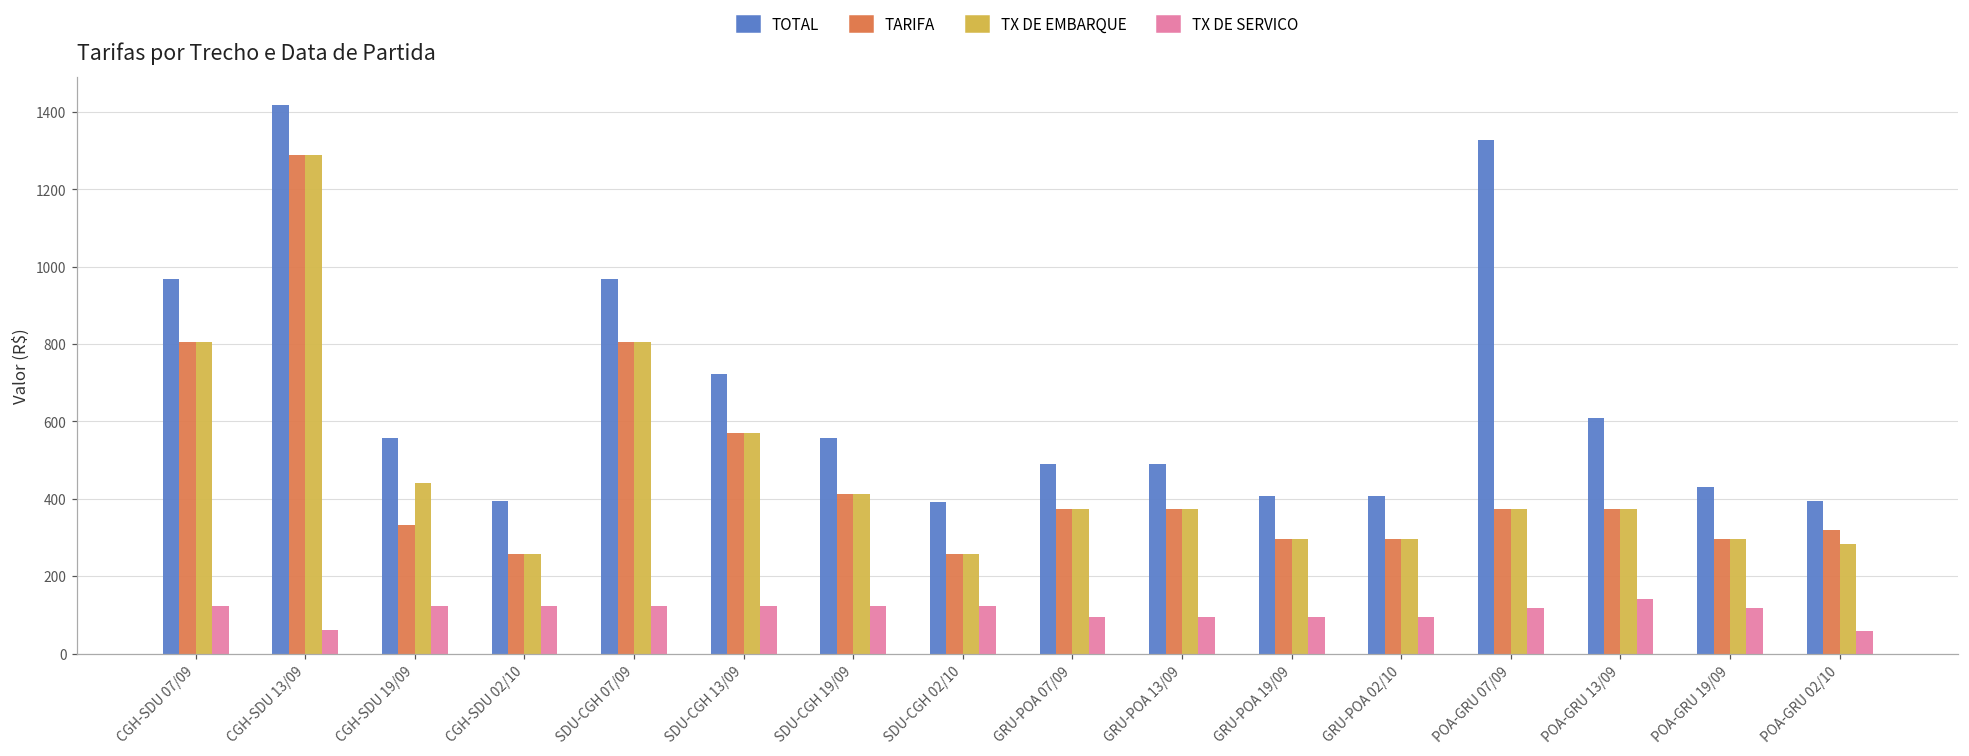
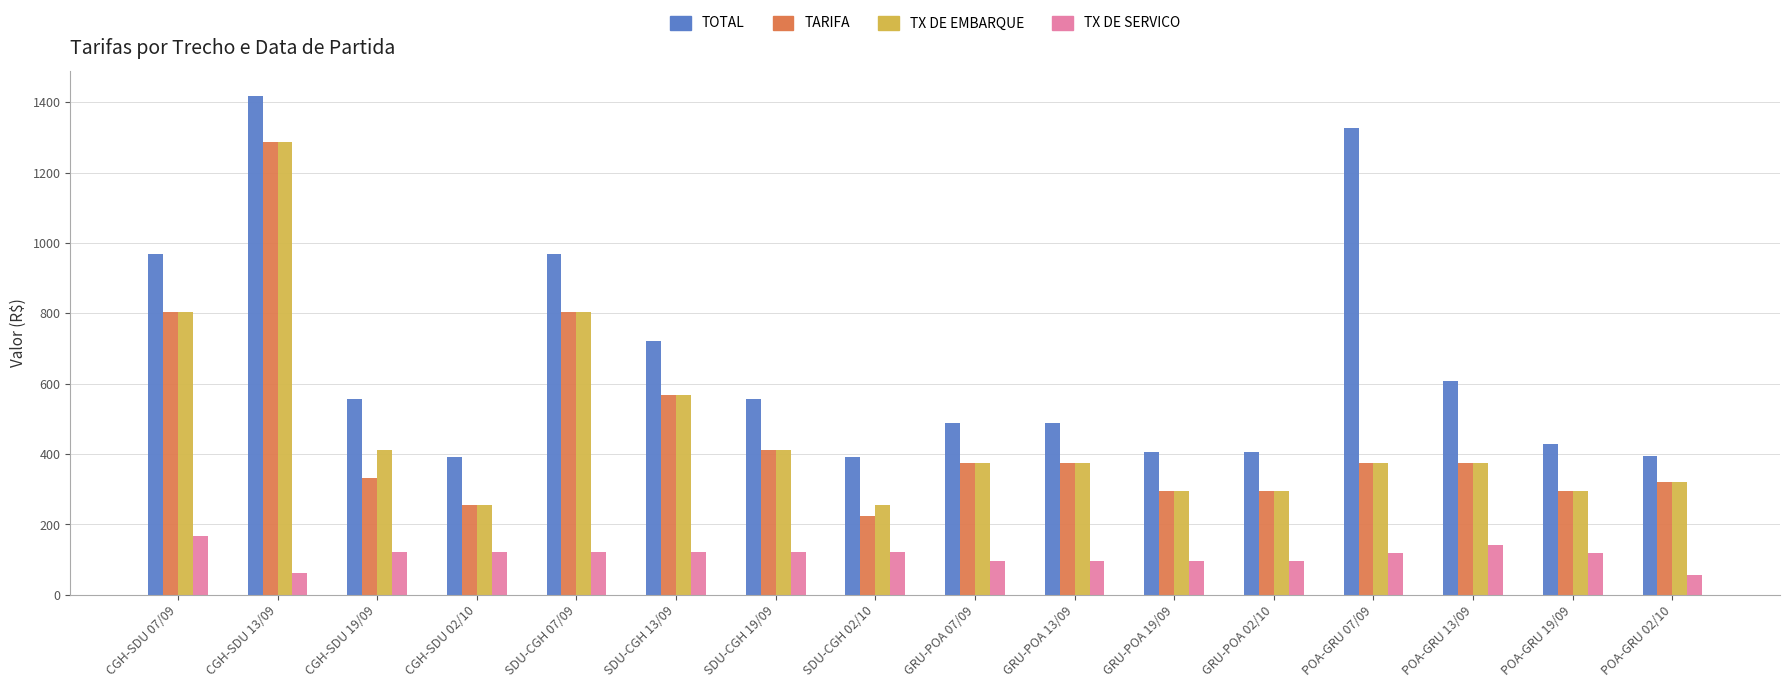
TX DE SERVICO, CGH-SDU 07/09: 120 -> 170
TX DE EMBARQUE, CGH-SDU 19/09: 440 -> 410
TARIFA, SDU-CGH 02/10: 260 -> 220
TX DE EMBARQUE, POA-GRU 02/10: 280 -> 320
